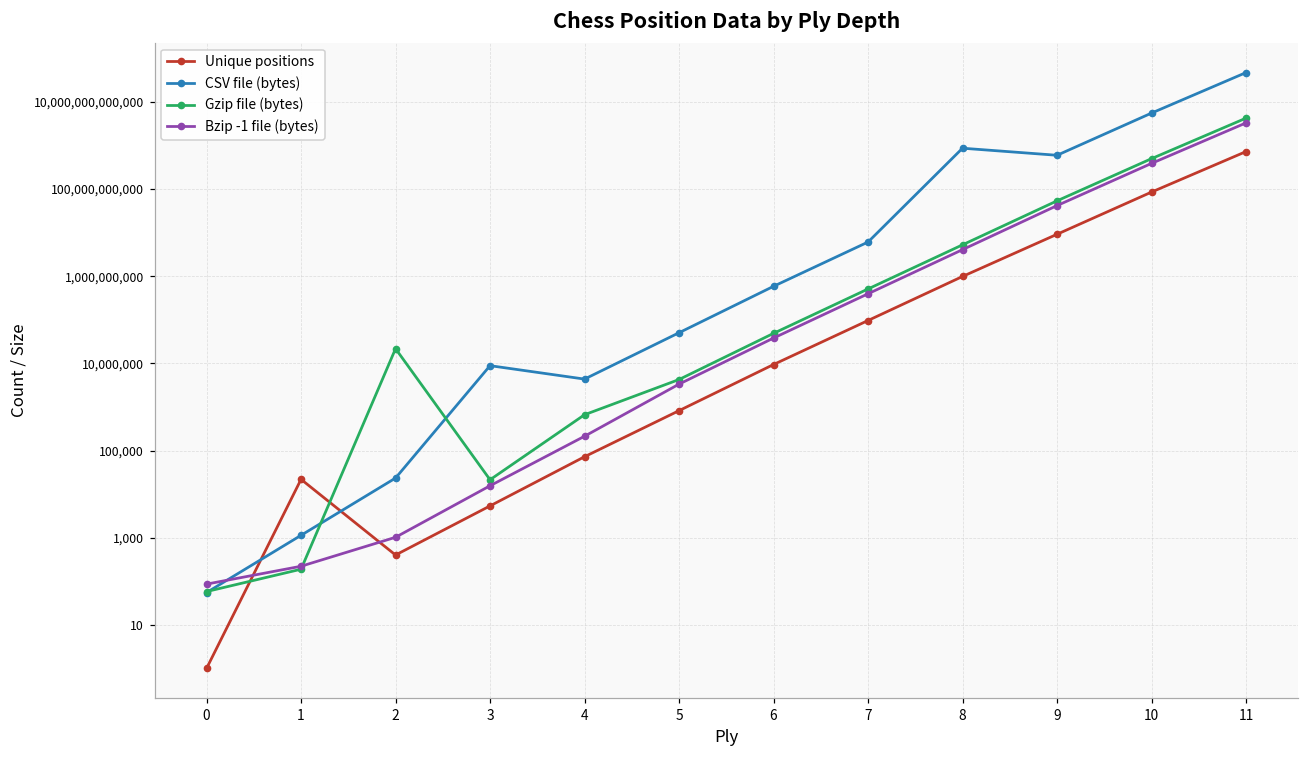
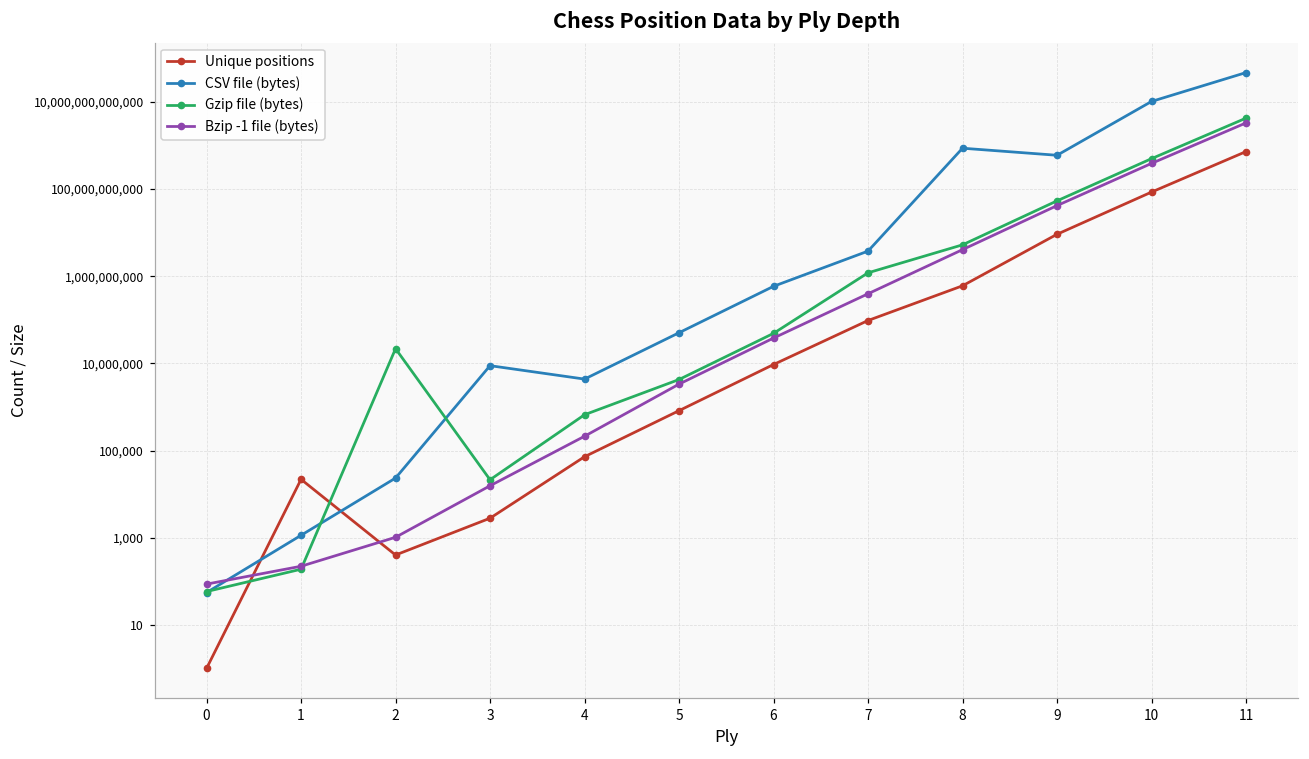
Unique positions, 3: 5,000 -> 3,000
CSV file (bytes), 7: 6,000,000,000 -> 4,000,000,000
Gzip file (bytes), 7: 500,000,000 -> 1,200,000,000
Unique positions, 8: 1,000,000,000 -> 600,000,000
CSV file (bytes), 10: 6,000,000,000,000 -> 10,000,000,000,000
